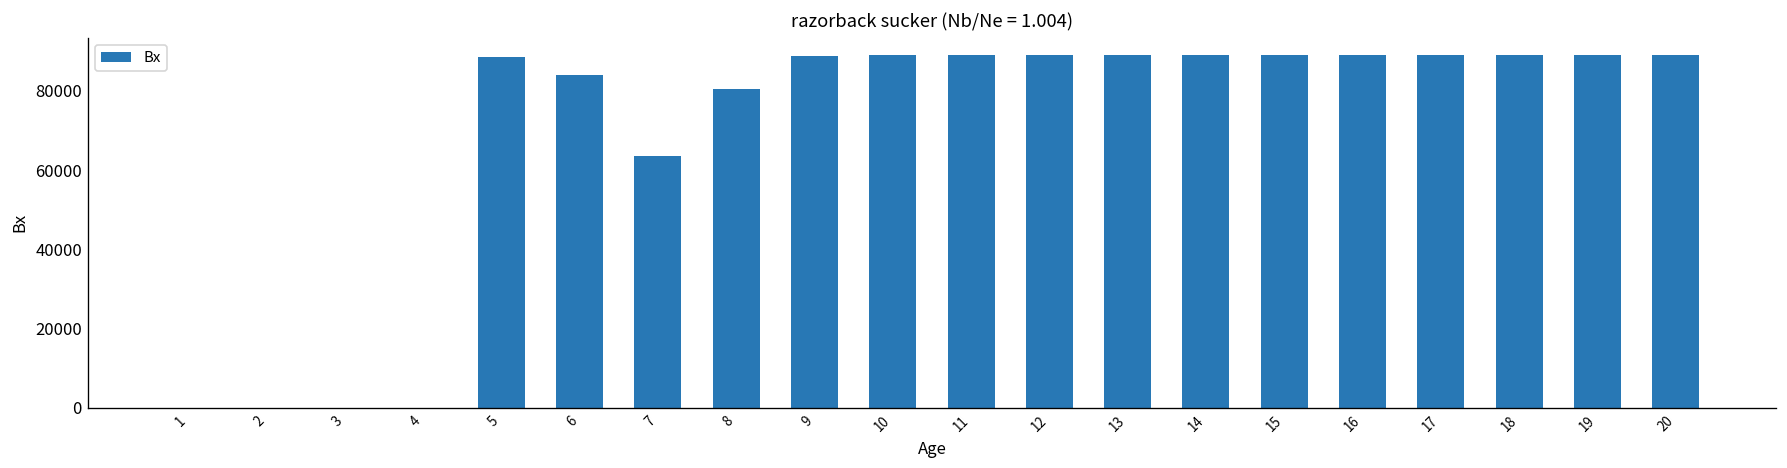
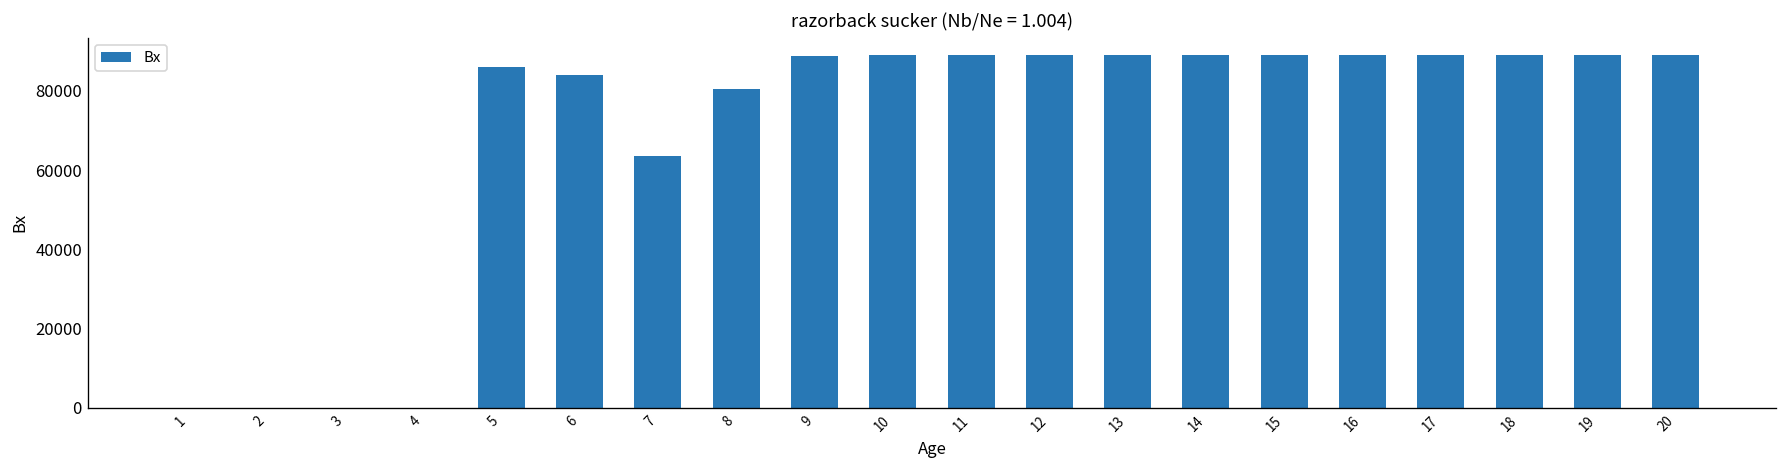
5: 89000 -> 86000
